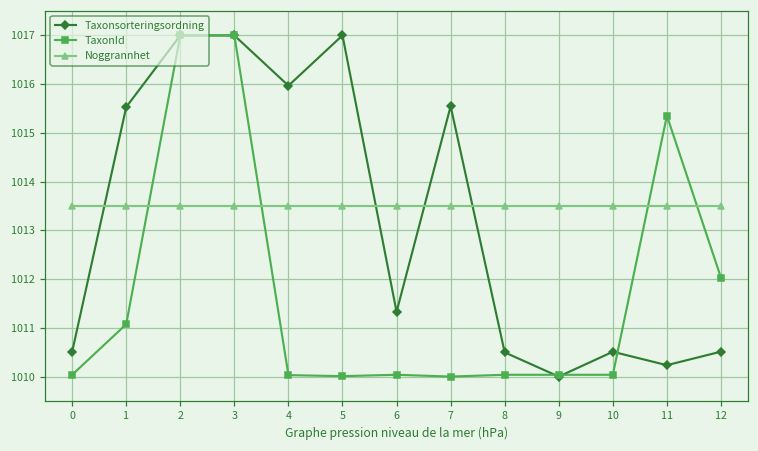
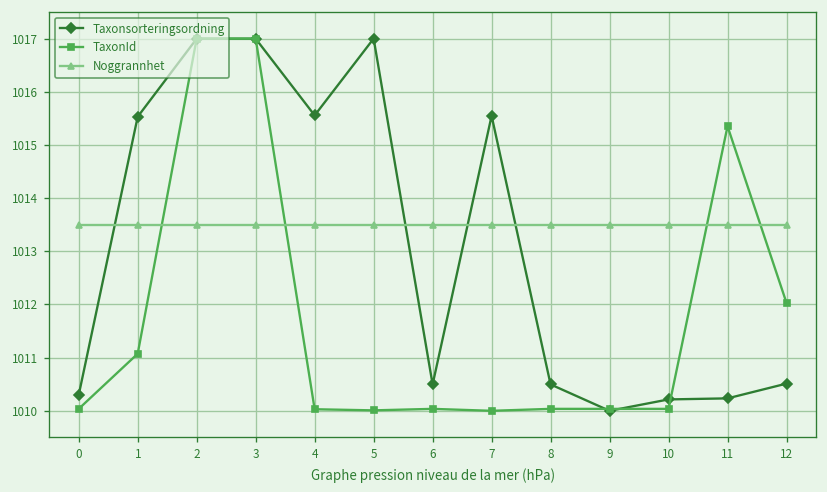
Taxonsorteringsordning, 0: 1010.5 -> 1010.3
Taxonsorteringsordning, 4: 1016.0 -> 1015.6
Taxonsorteringsordning, 6: 1011.3 -> 1010.5
Taxonsorteringsordning, 10: 1010.5 -> 1010.2
